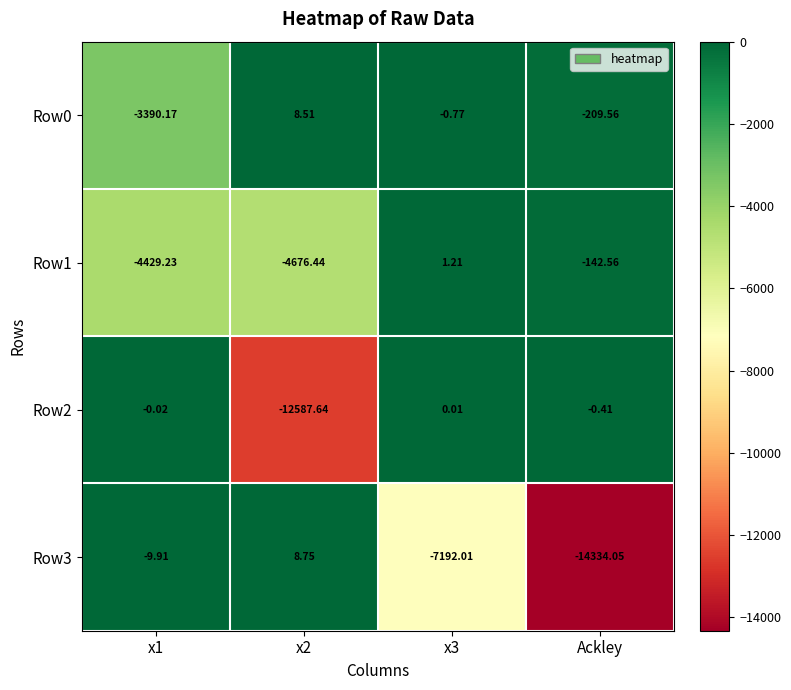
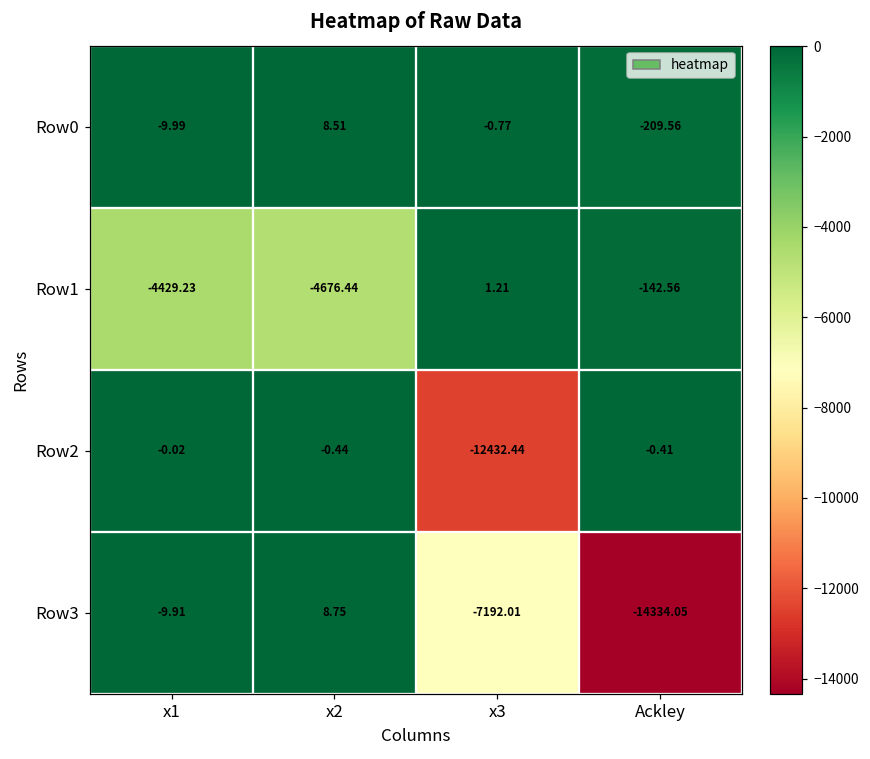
Row0, x1: -3390.17 -> -9.99
Row2, x2: -12587.64 -> -0.44
Row2, x3: 0.01 -> -12432.44
